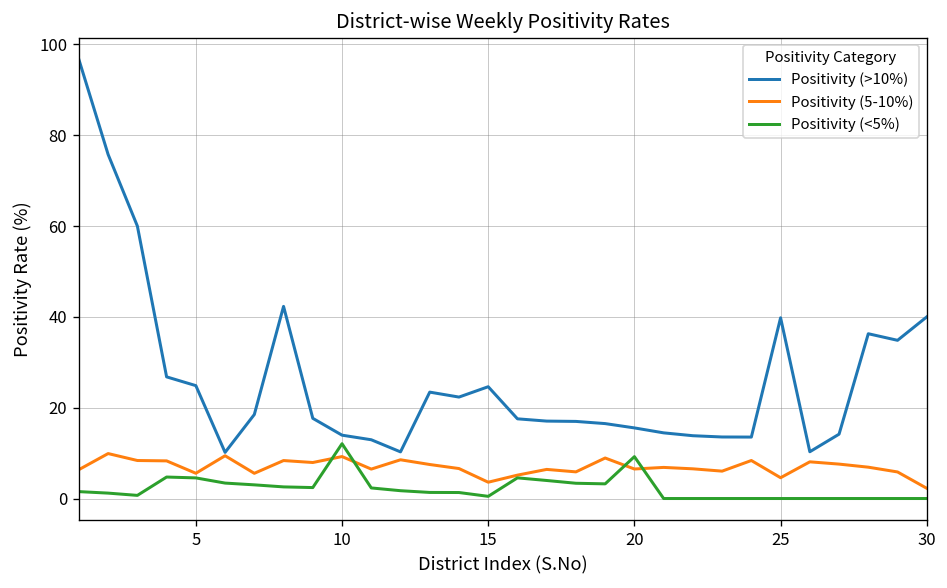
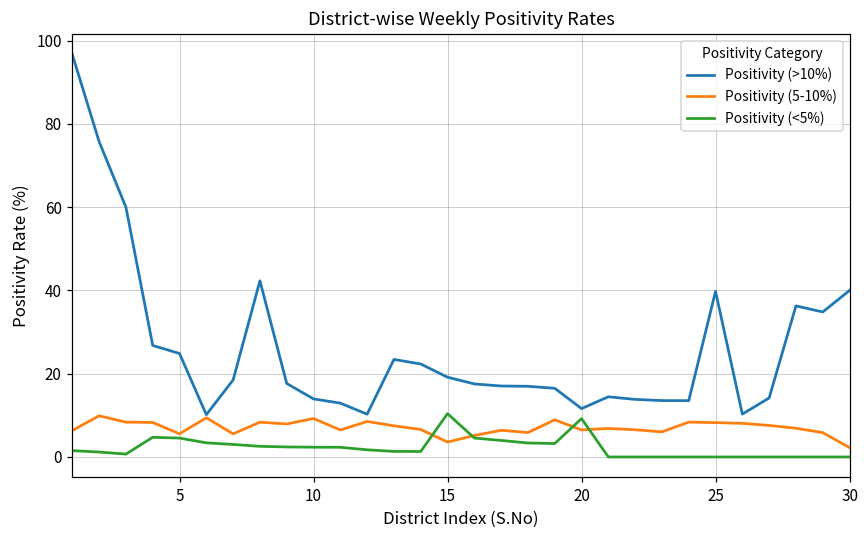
Positivity (<5%), 10: 12 -> 2
Positivity (>10%), 15: 25 -> 19
Positivity (<5%), 15: 0 -> 10
Positivity (>10%), 20: 16 -> 12
Positivity (5-10%), 25: 5 -> 8
